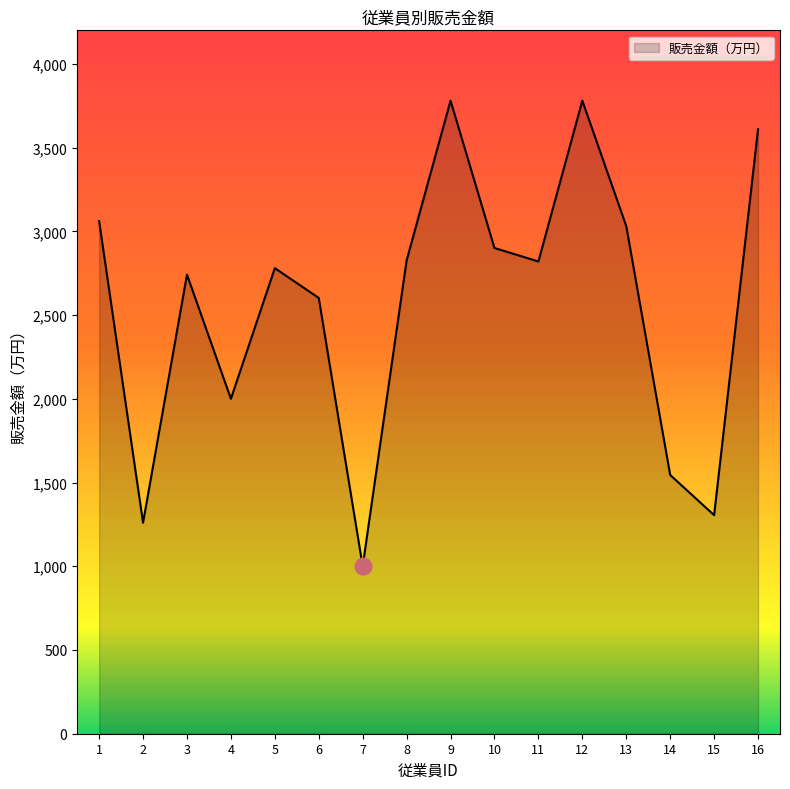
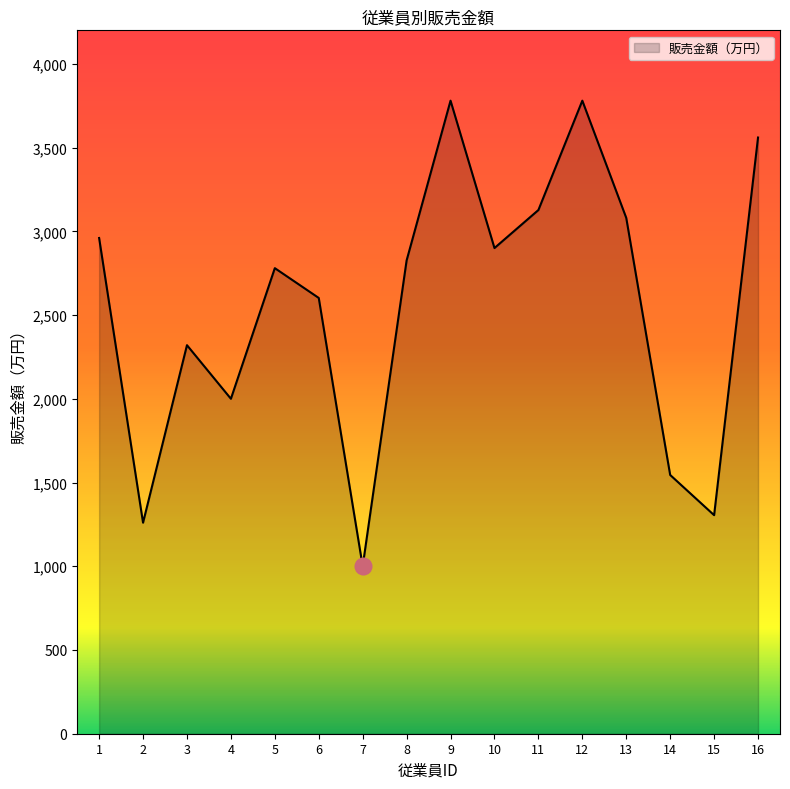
販売金額（万円）, 1: 3,060 -> 2,960
販売金額（万円）, 3: 2,740 -> 2,320
販売金額（万円）, 11: 2,820 -> 3,130
販売金額（万円）, 13: 3,030 -> 3,080
販売金額（万円）, 16: 3,610 -> 3,560
